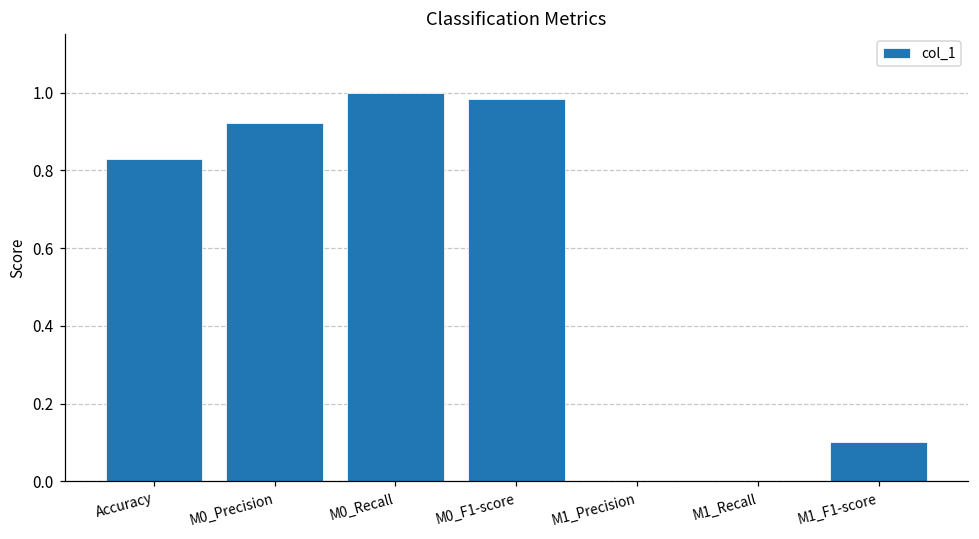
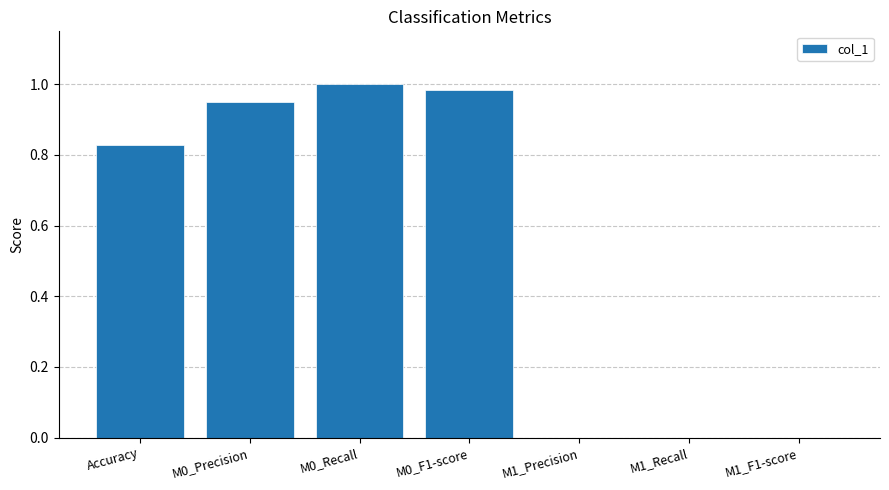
M0_Precision: 0.92 -> 0.95
M1_F1-score: 0.1 -> 0.0
